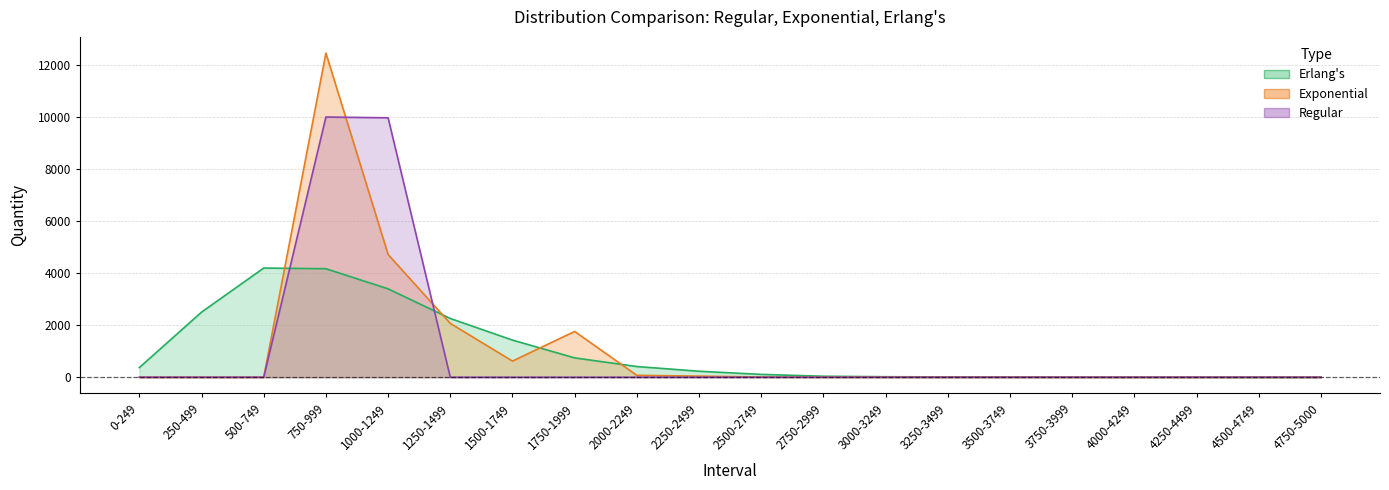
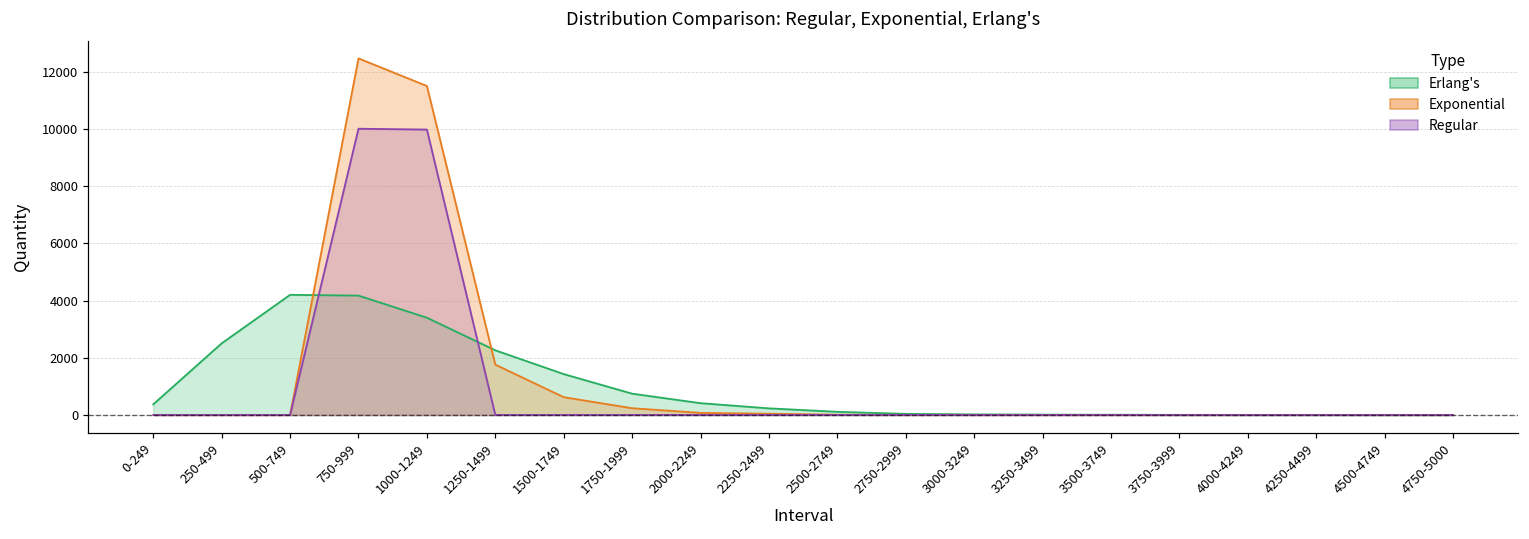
Exponential, 1000-1249: 4700 -> 11500
Exponential, 1250-1499: 2100 -> 1800
Exponential, 1750-1999: 1800 -> 200
